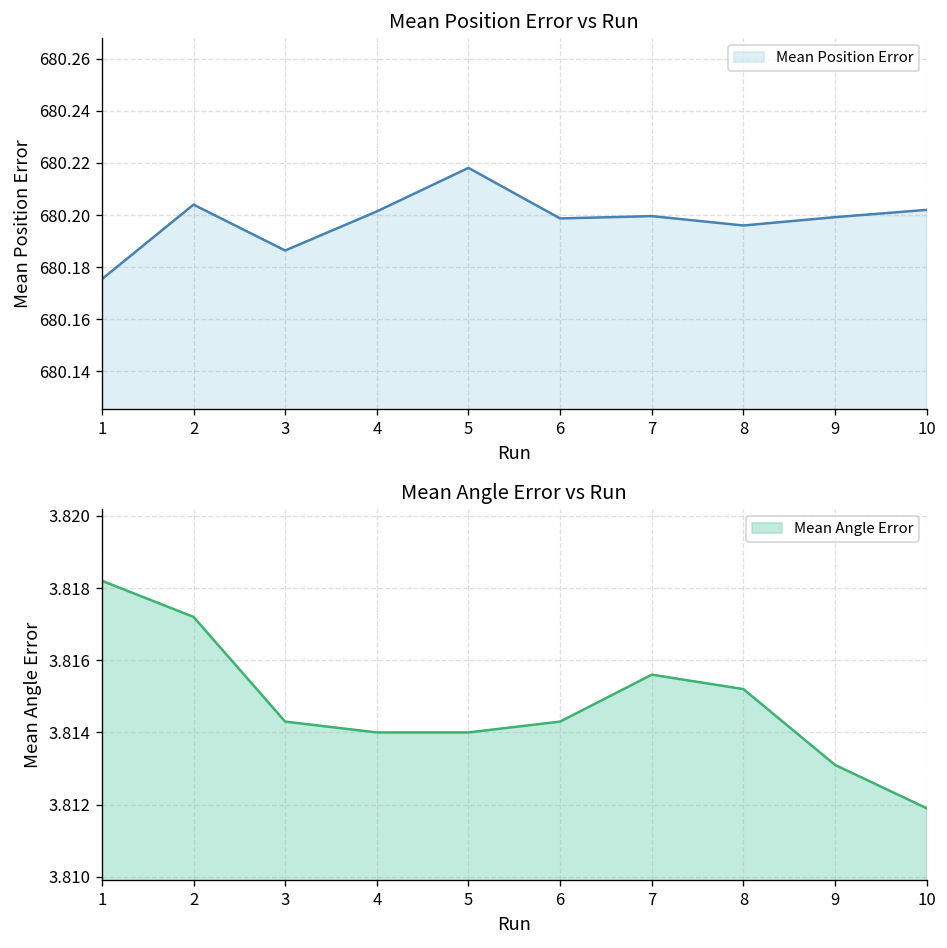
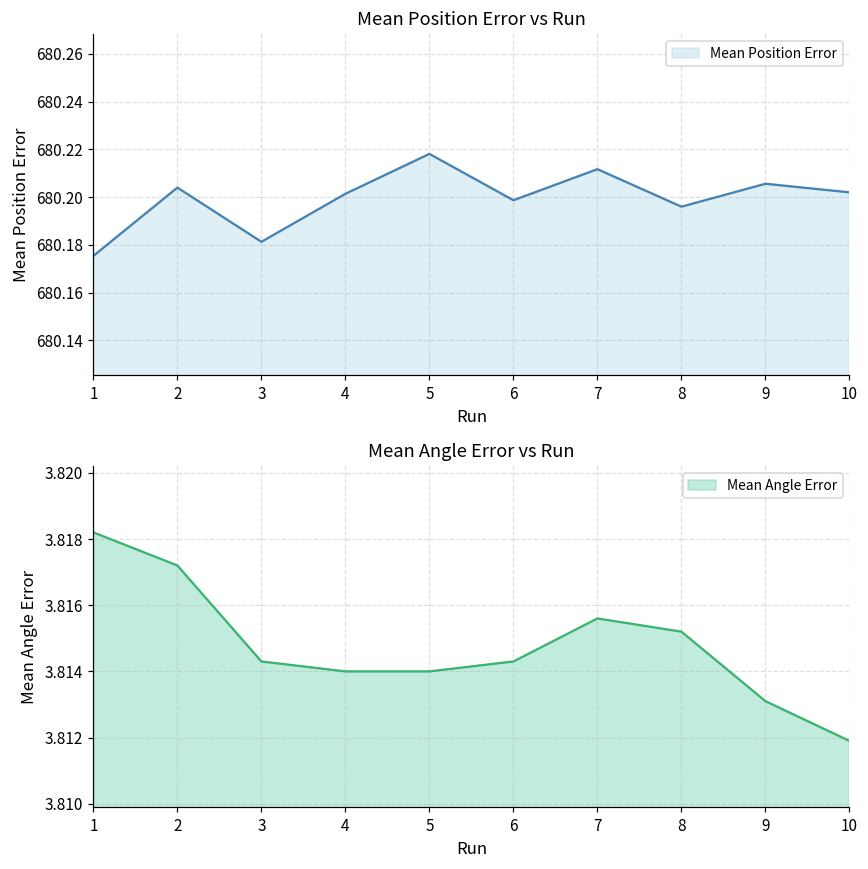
Mean Position Error vs Run, 3: 680.186 -> 680.181
Mean Position Error vs Run, 7: 680.200 -> 680.212
Mean Position Error vs Run, 9: 680.199 -> 680.206
